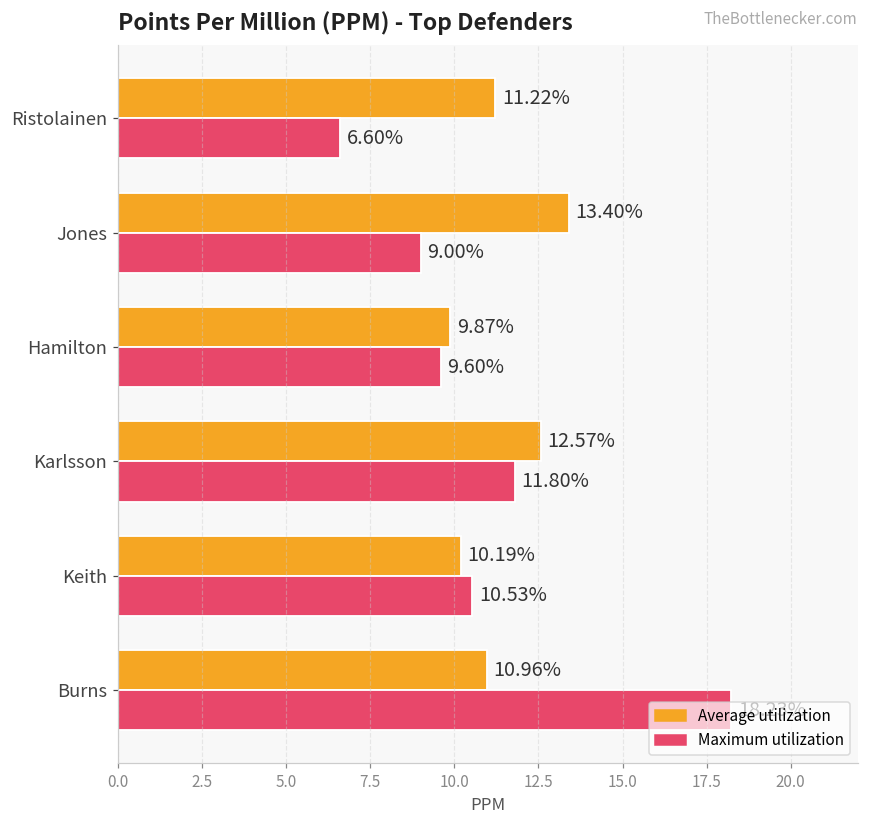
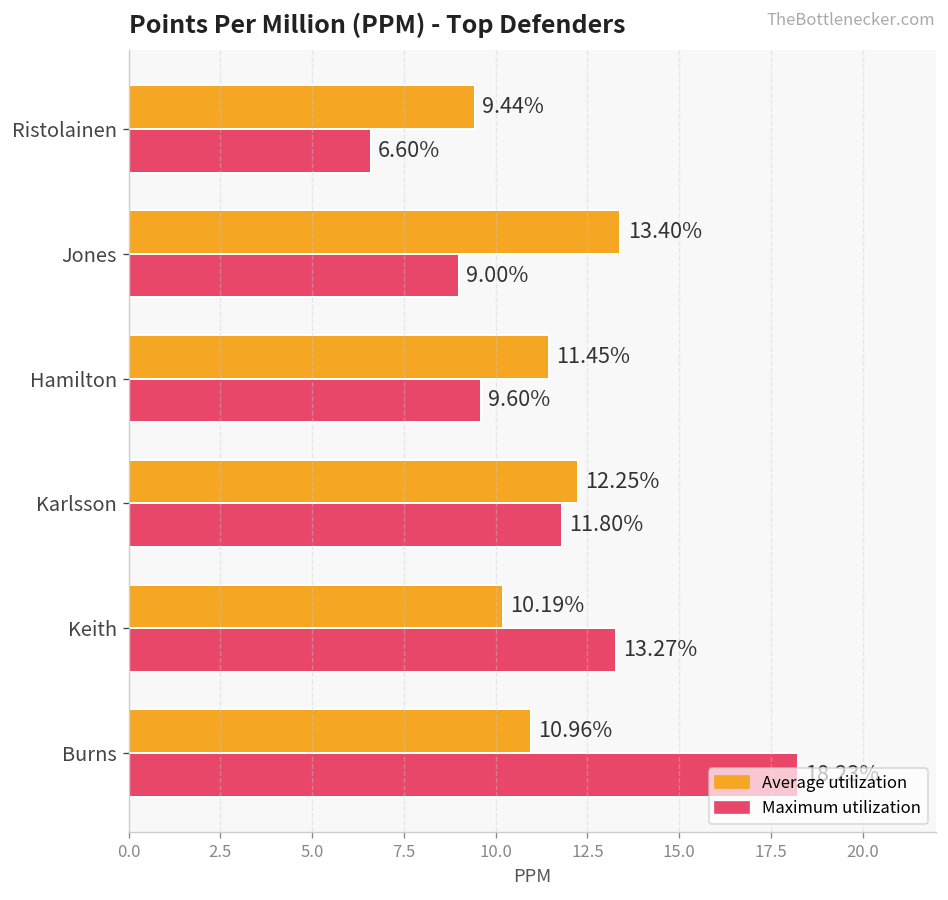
Average utilization, Ristolainen: 11.22% -> 9.44%
Average utilization, Hamilton: 9.87% -> 11.45%
Average utilization, Karlsson: 12.57% -> 12.25%
Maximum utilization, Keith: 10.53% -> 13.27%
